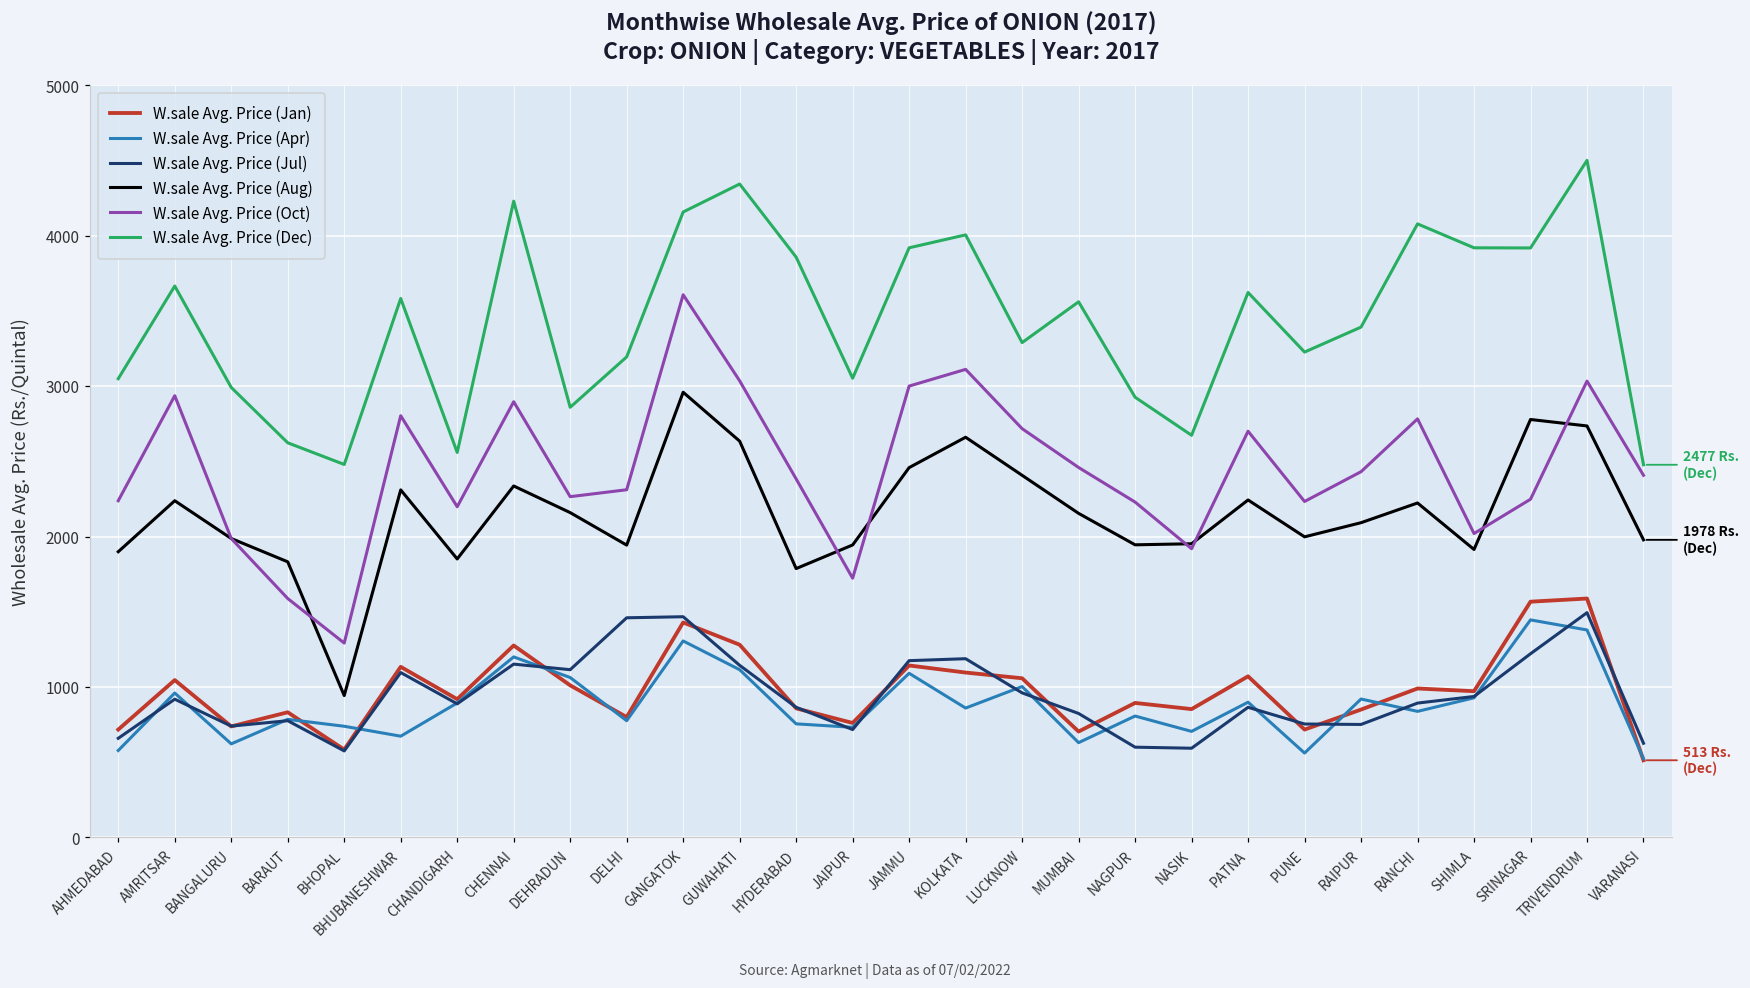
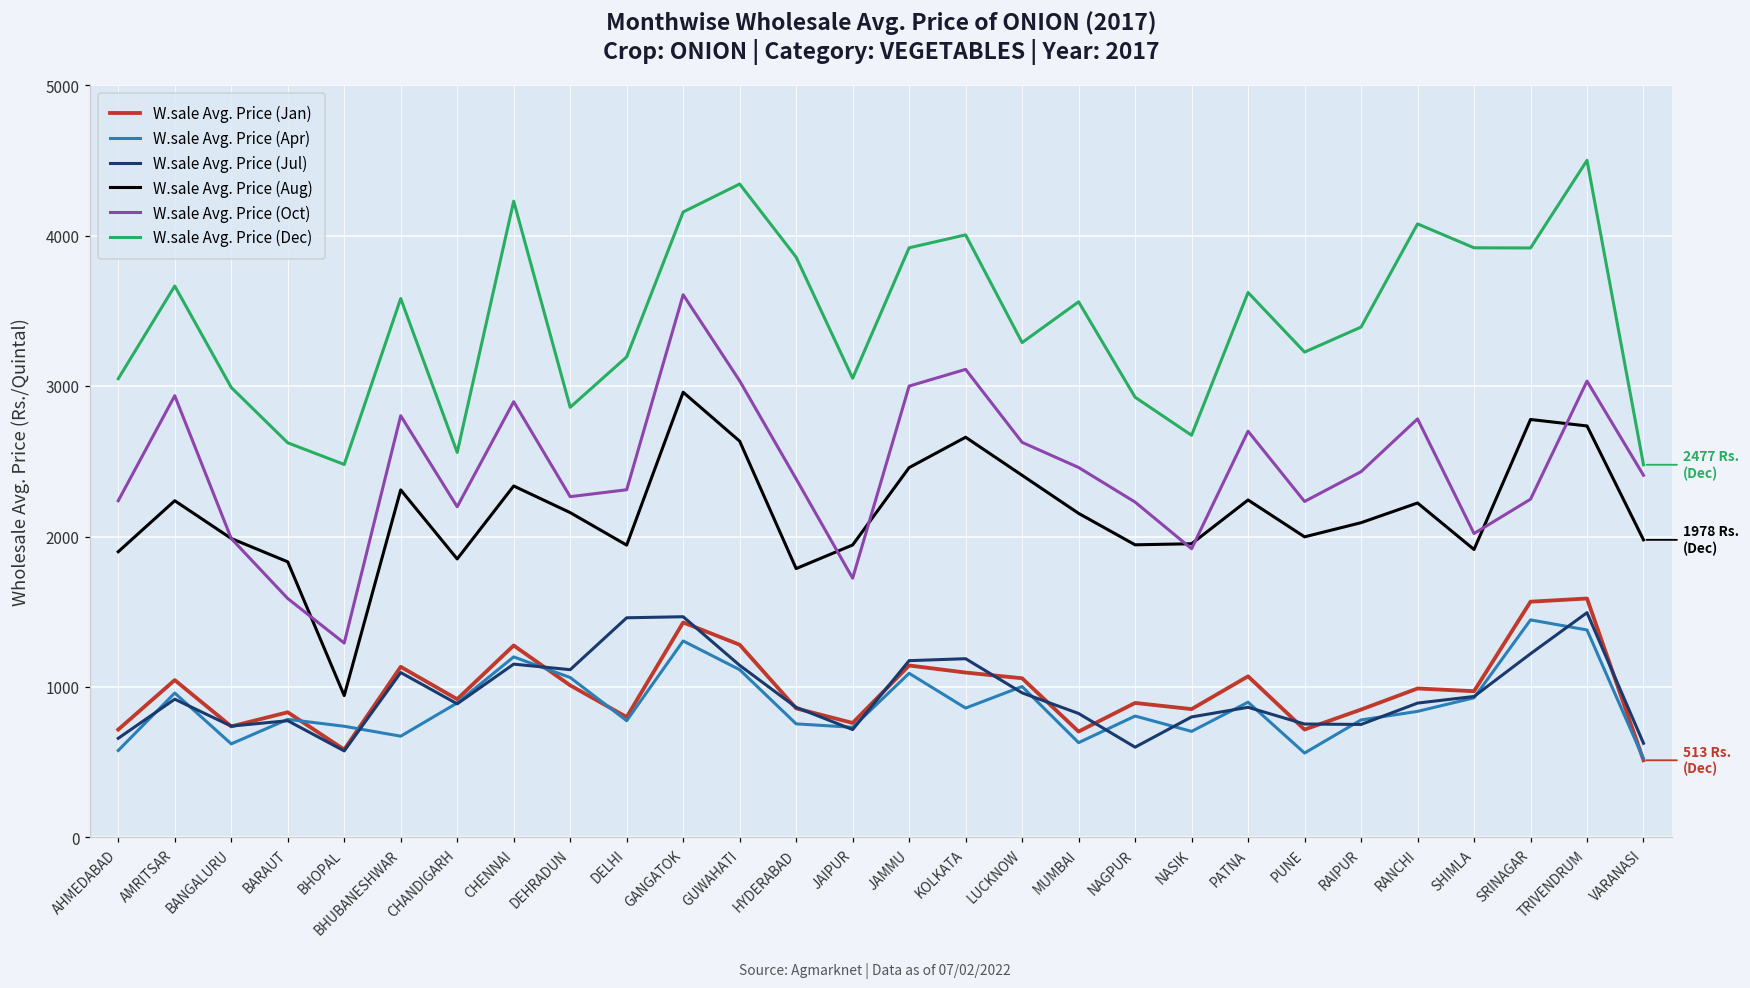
W.sale Avg. Price (Oct), LUCKNOW: 2720 -> 2630
W.sale Avg. Price (Jul), NASIK: 590 -> 800
W.sale Avg. Price (Apr), RAIPUR: 920 -> 780
